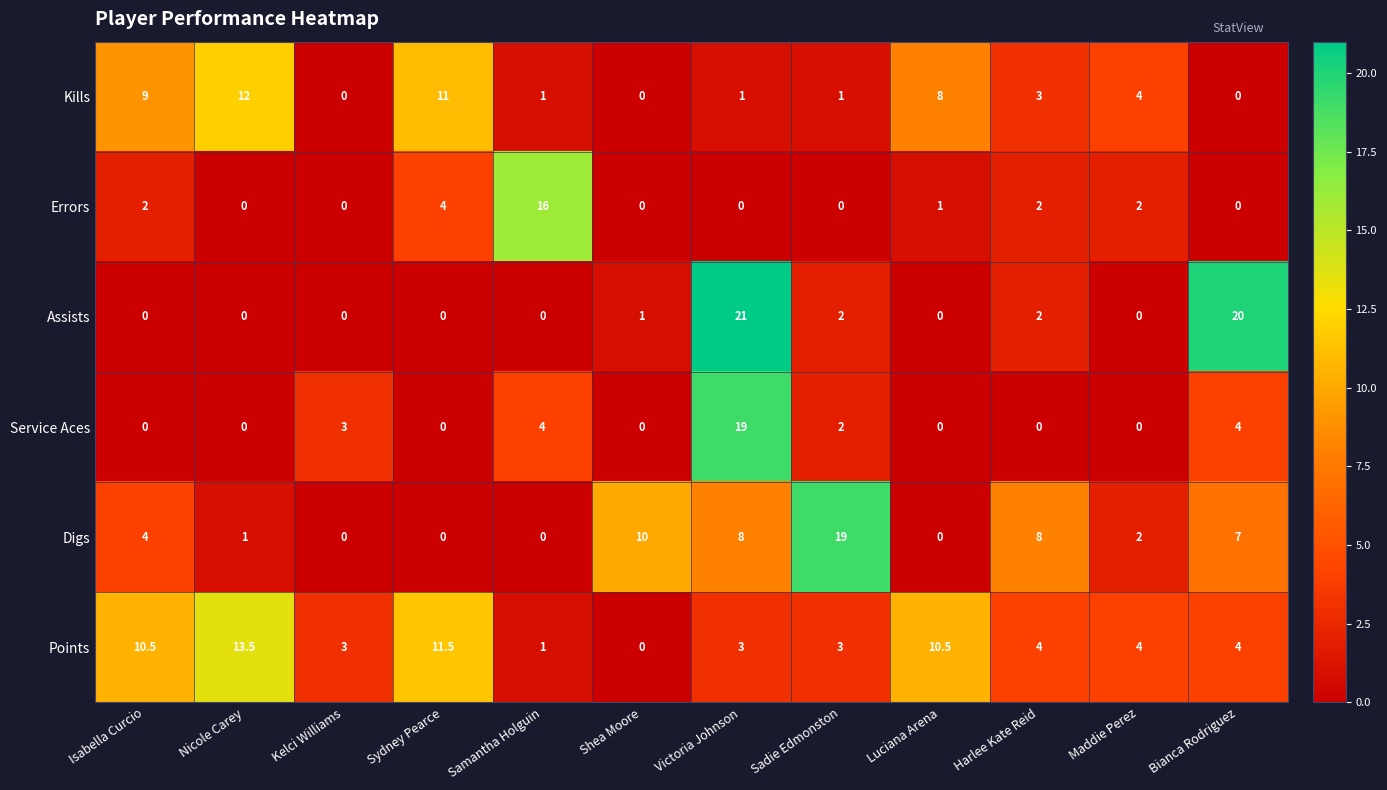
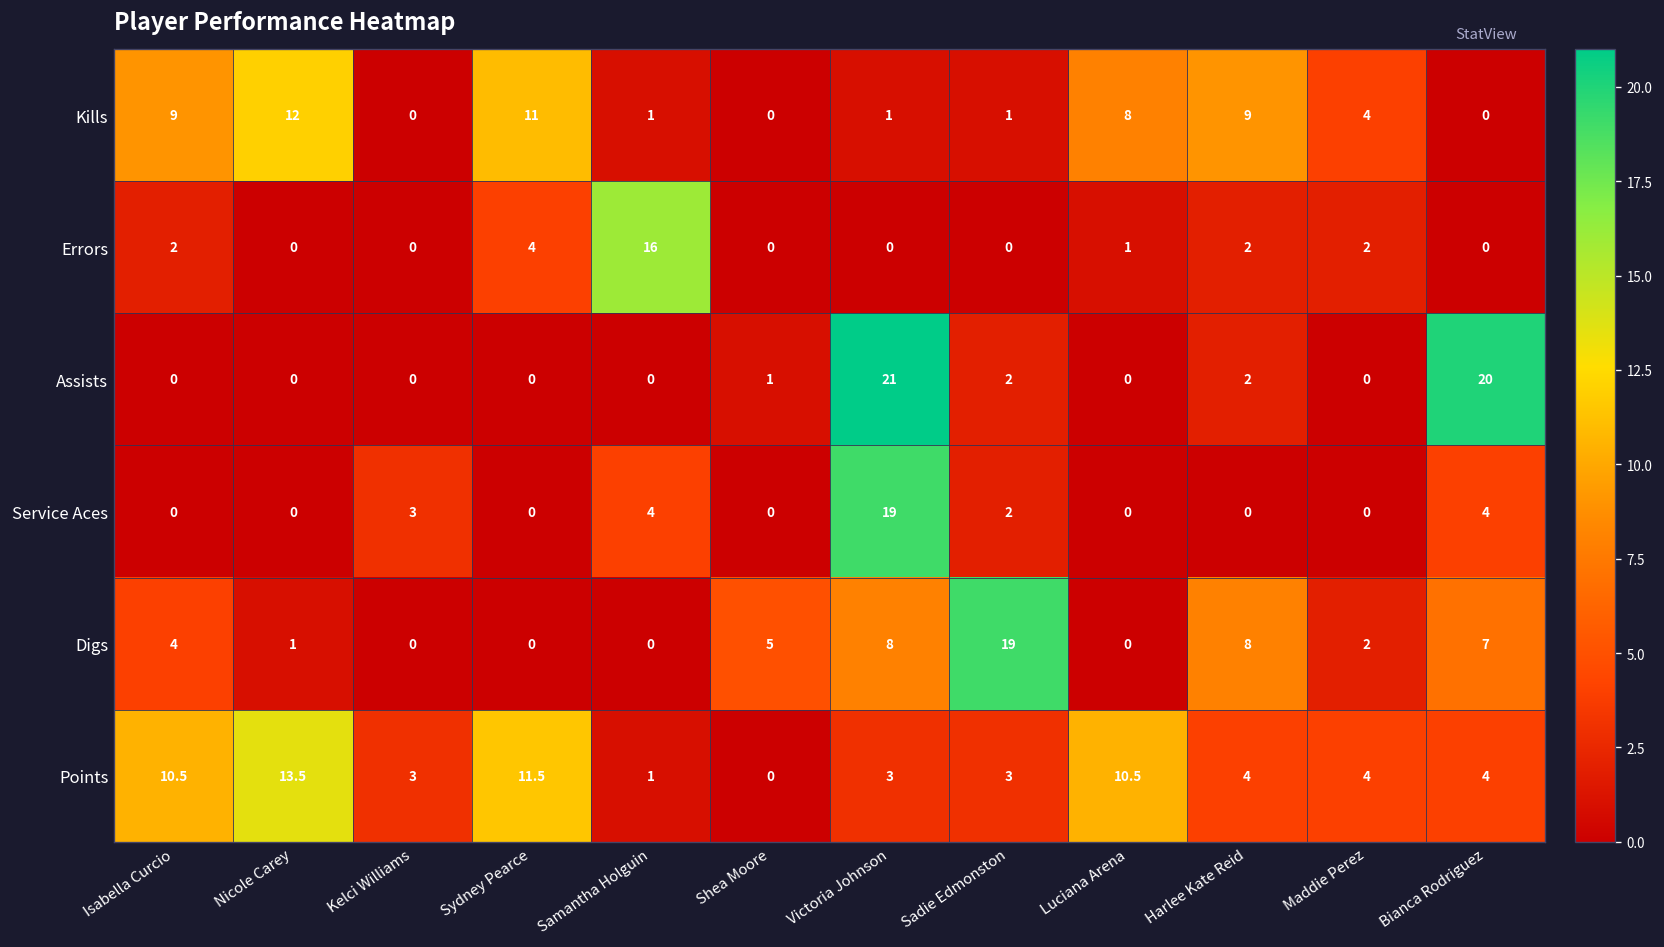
Kills, Harlee Kate Reid: 3 -> 9
Digs, Shea Moore: 10 -> 5
